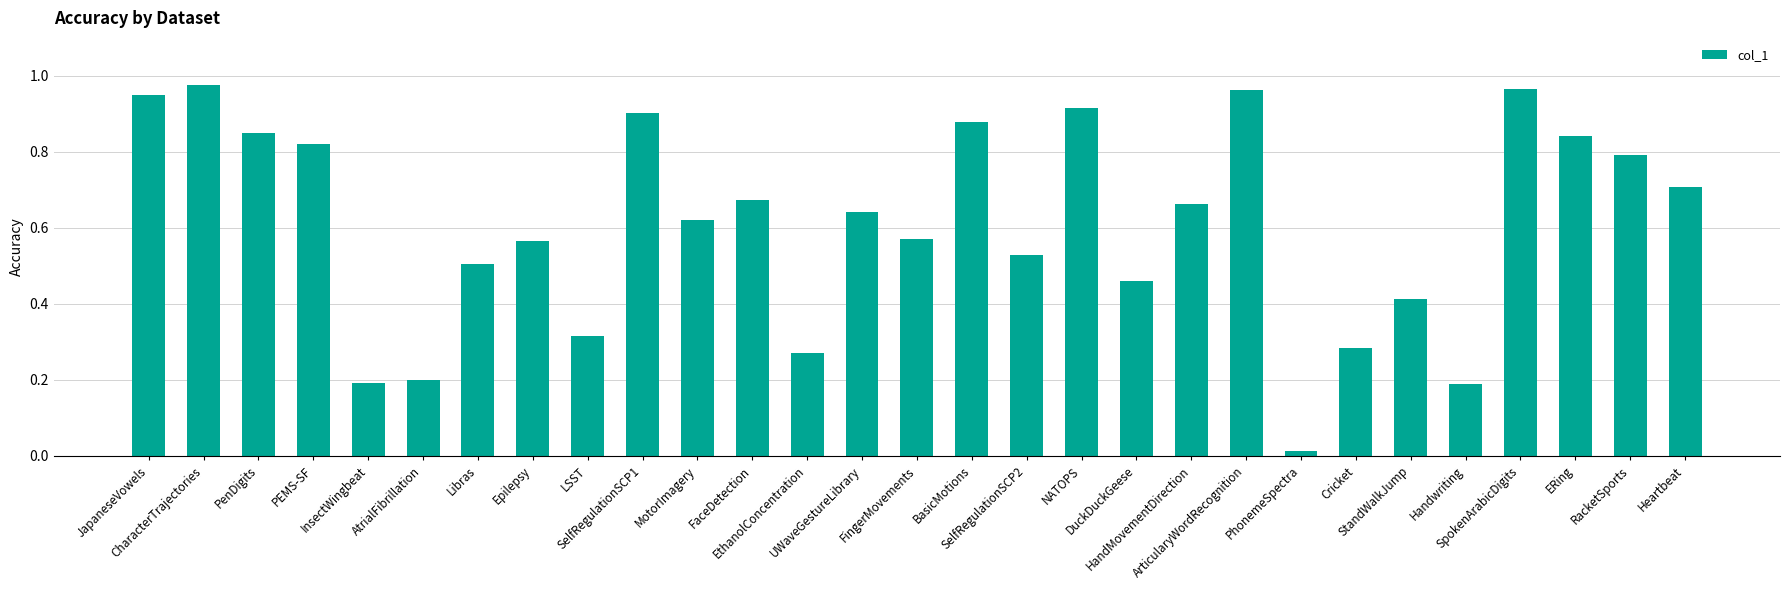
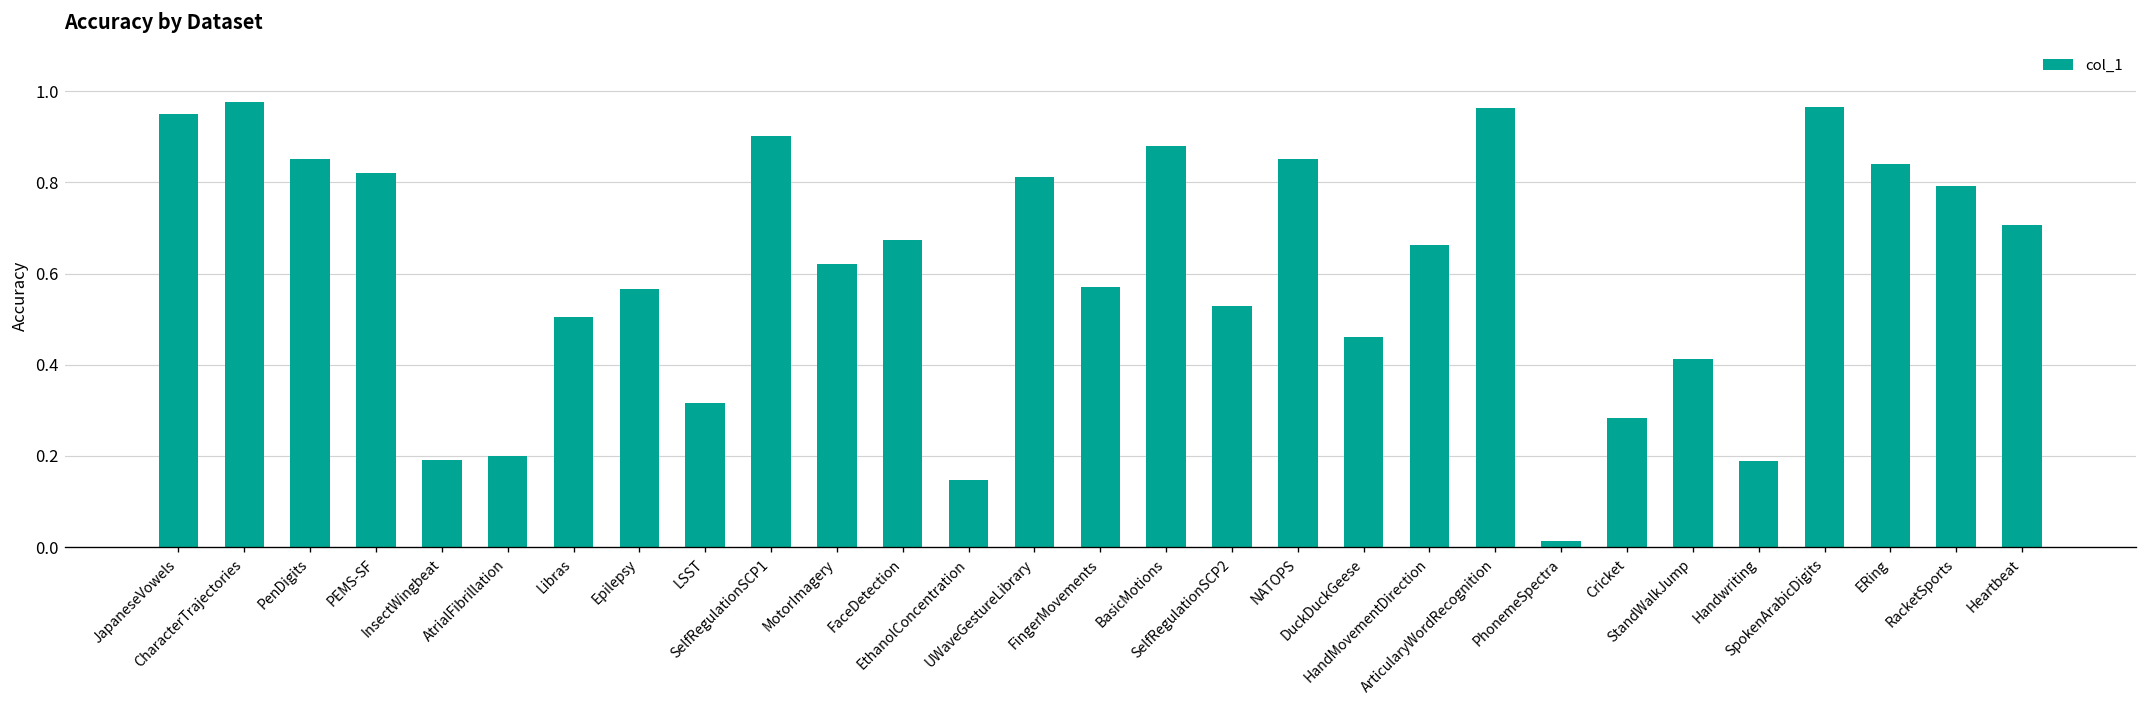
EthanolConcentration: 0.27 -> 0.15
UWaveGestureLibrary: 0.64 -> 0.81
NATOPS: 0.92 -> 0.85
